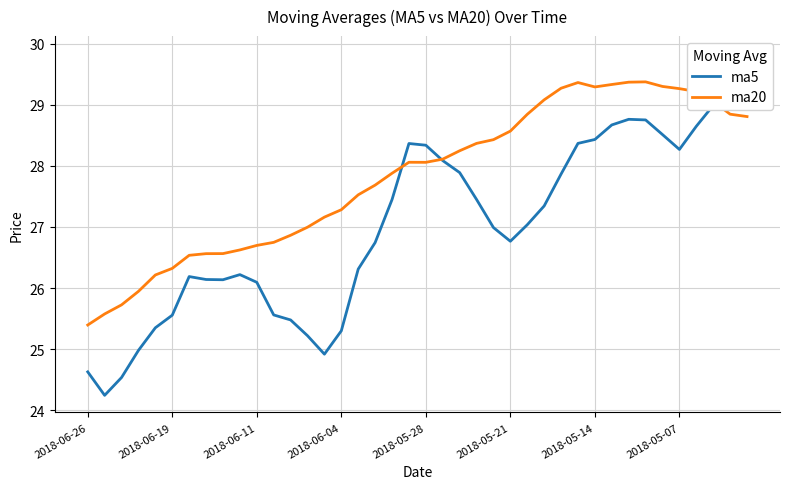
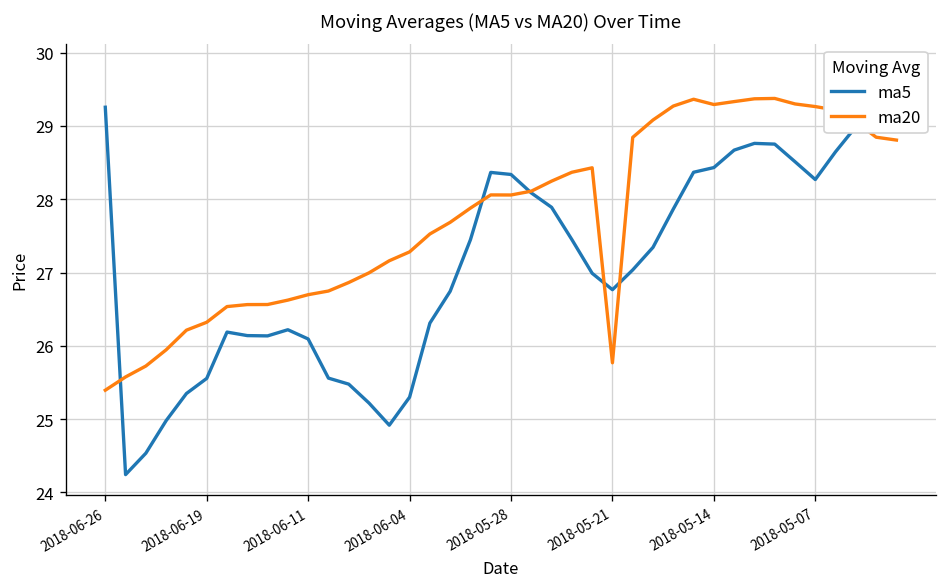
ma5, 2018-06-26: 24.6 -> 29.3
ma20, 2018-05-21: 28.6 -> 25.8
